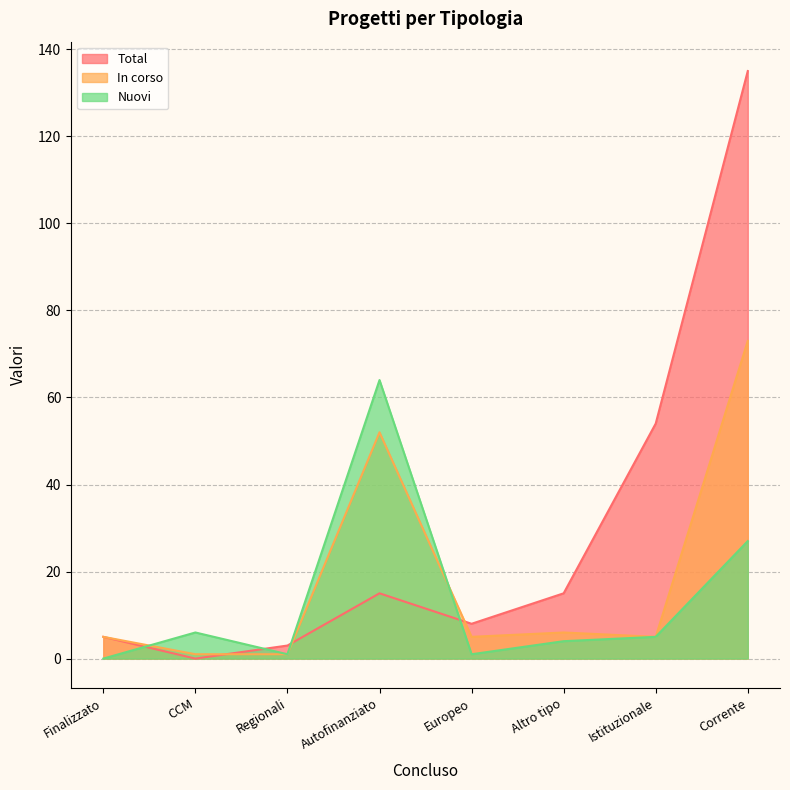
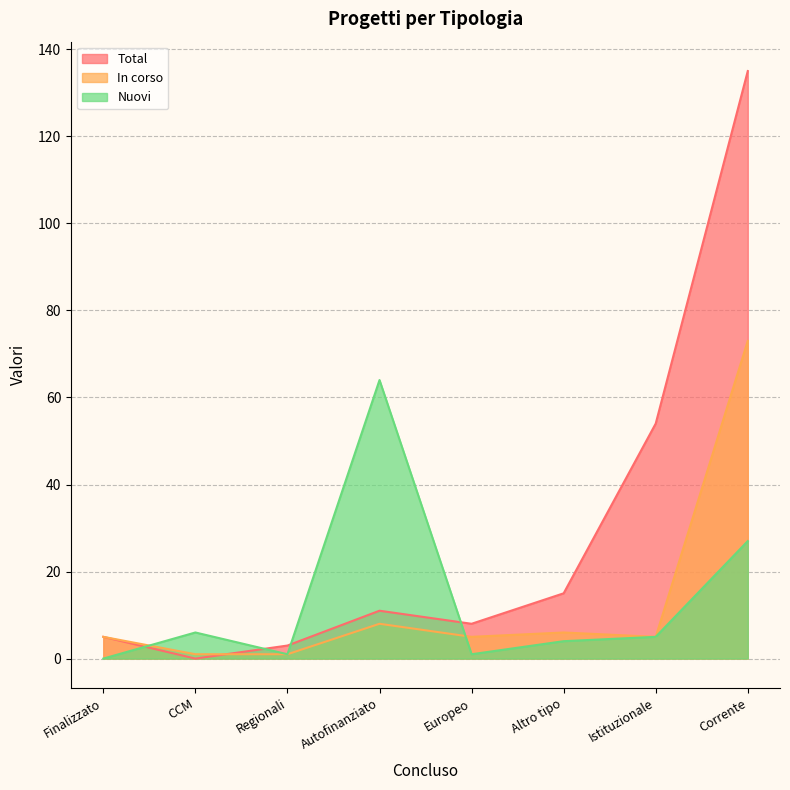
Total, Autofinanziato: 15 -> 11
In corso, Autofinanziato: 52 -> 8
